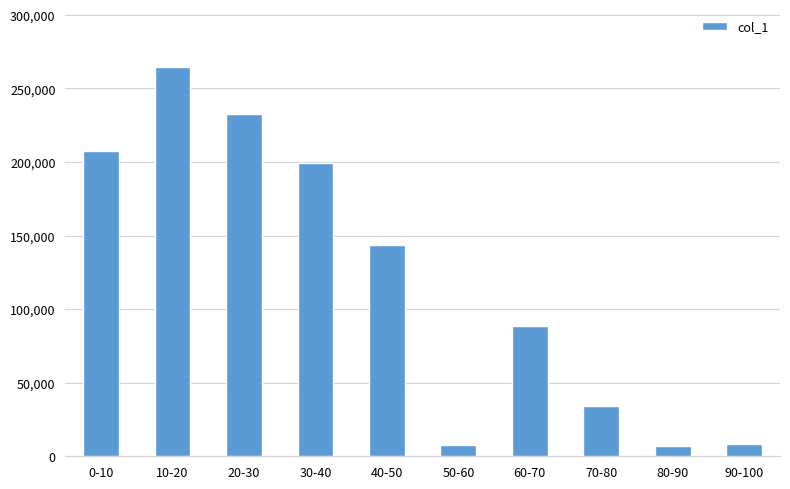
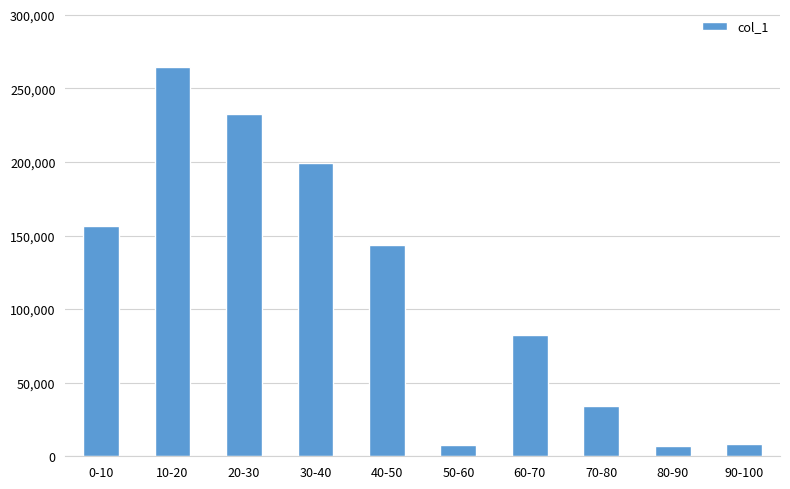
0-10: 207,000 -> 156,000
60-70: 88,000 -> 82,000
